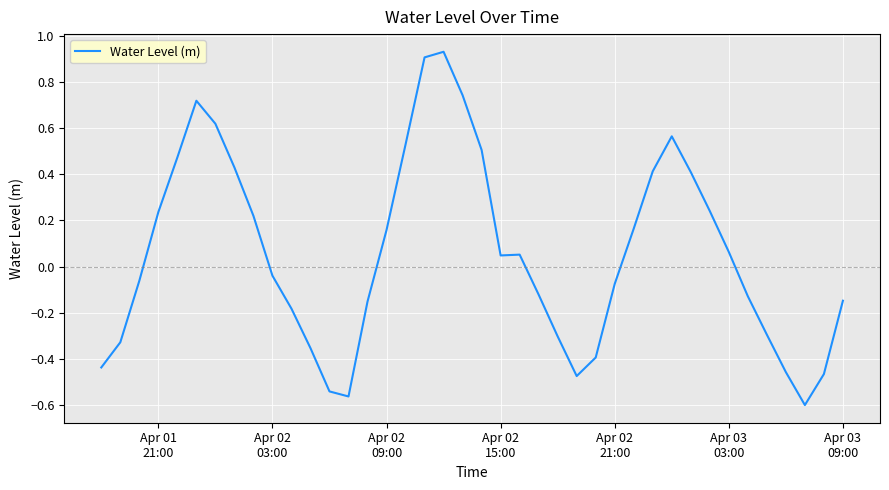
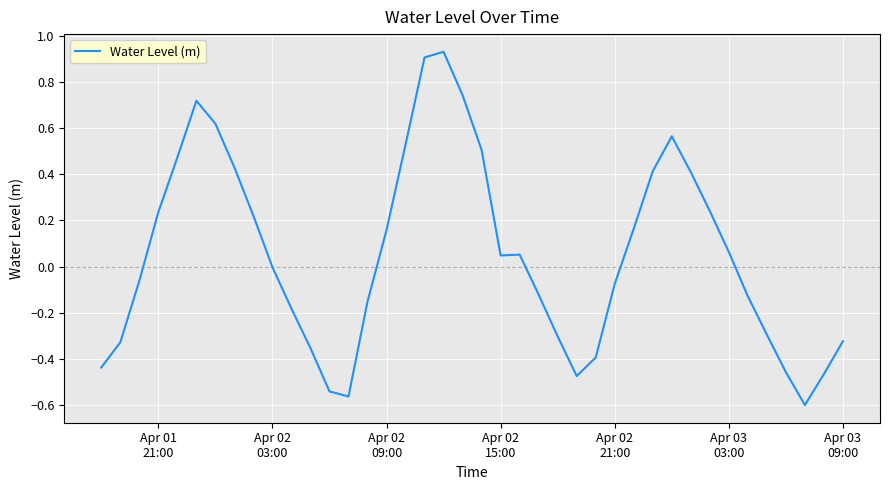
Apr 02 03:00: -0.04 -> 0.00
Apr 03 09:00: -0.15 -> -0.32
